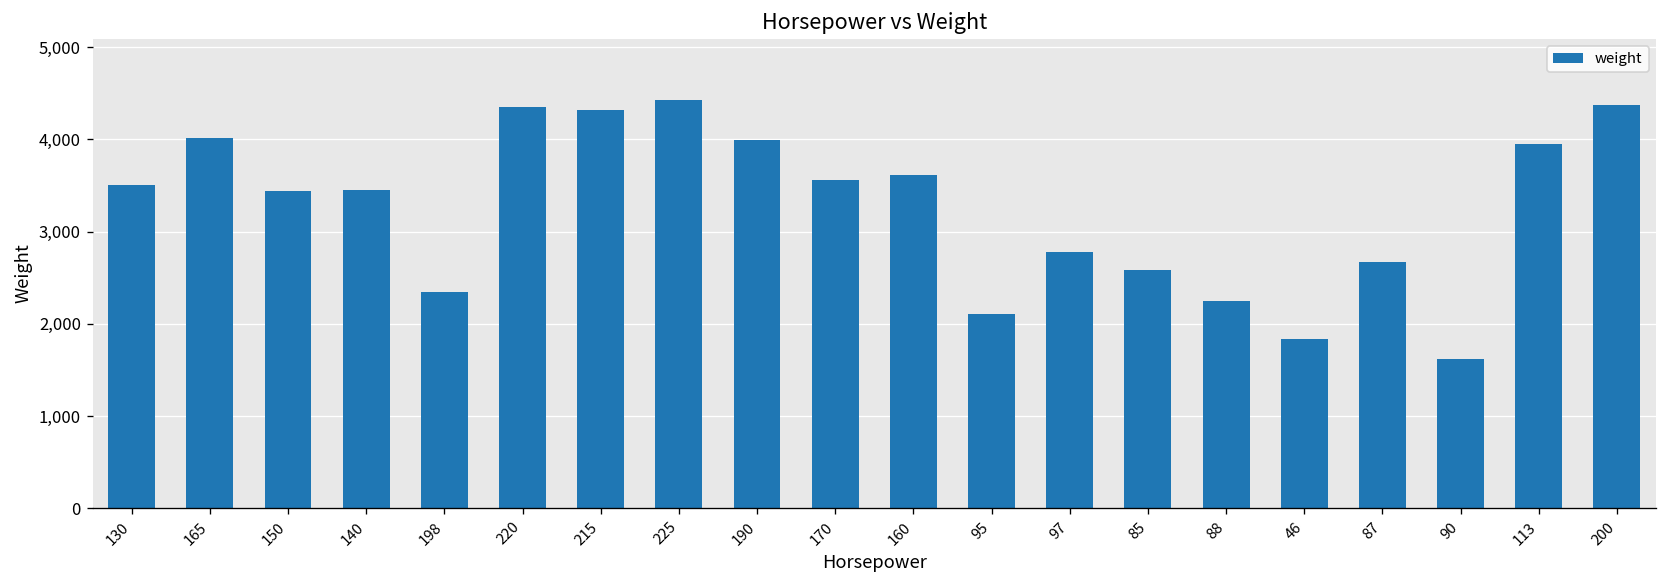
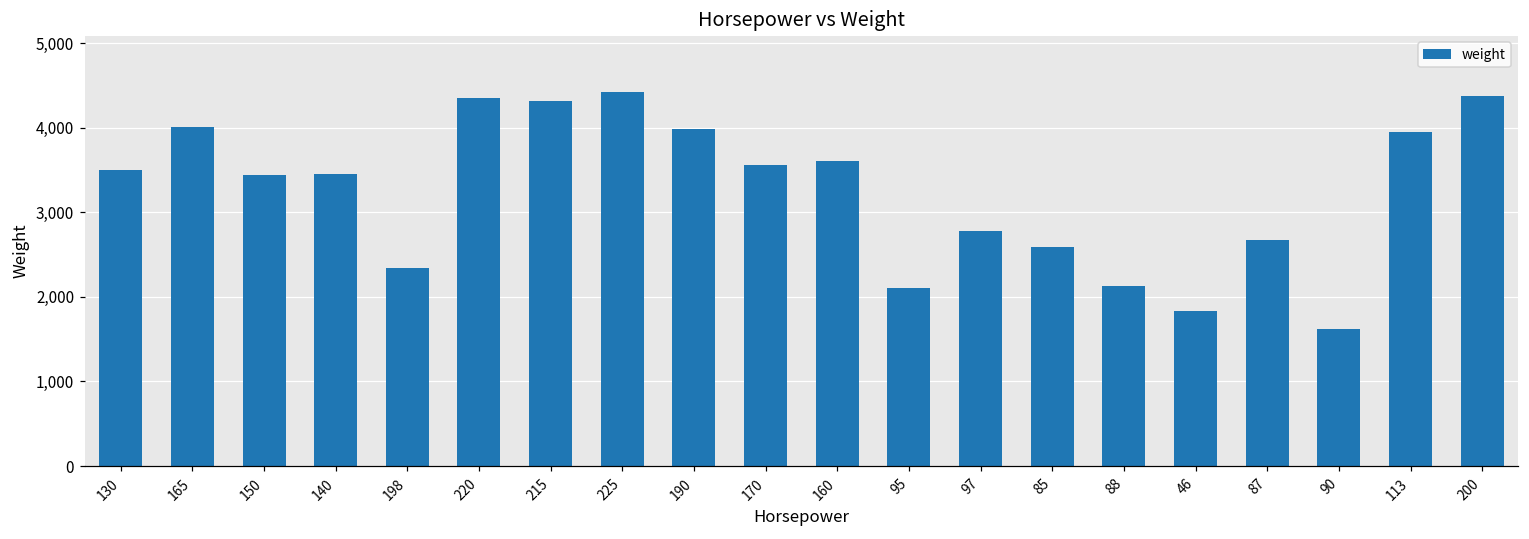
88: 2,300 -> 2,100
